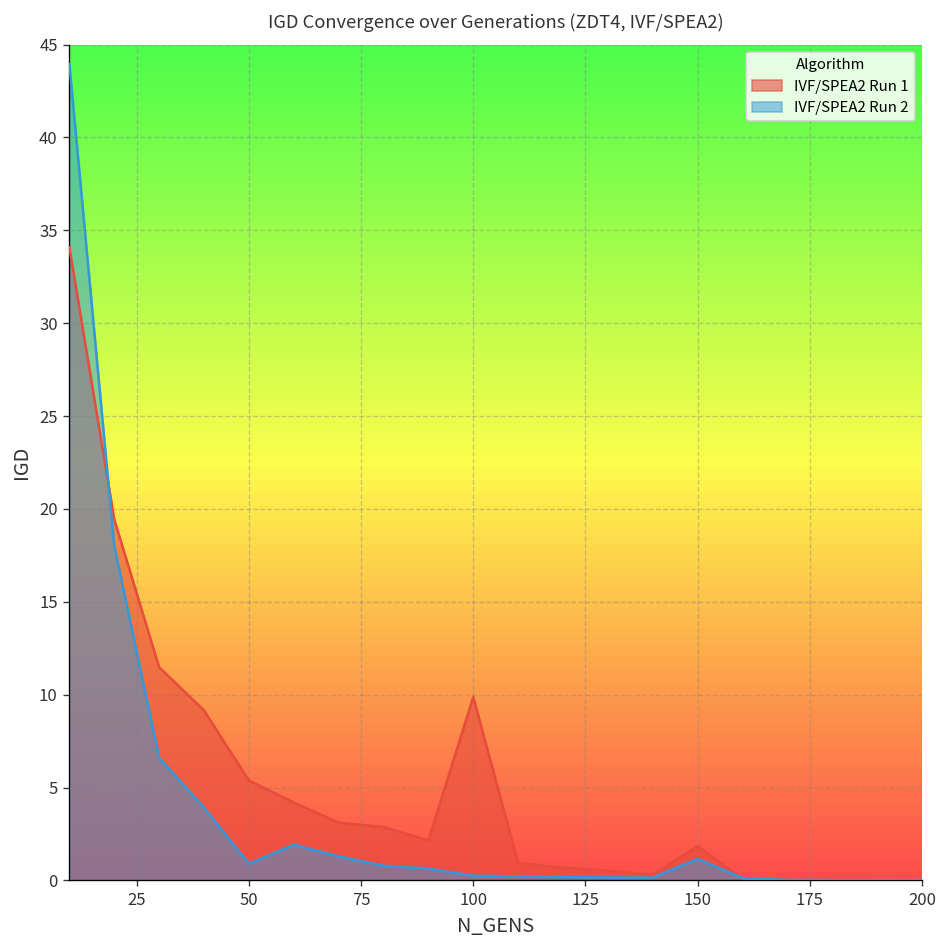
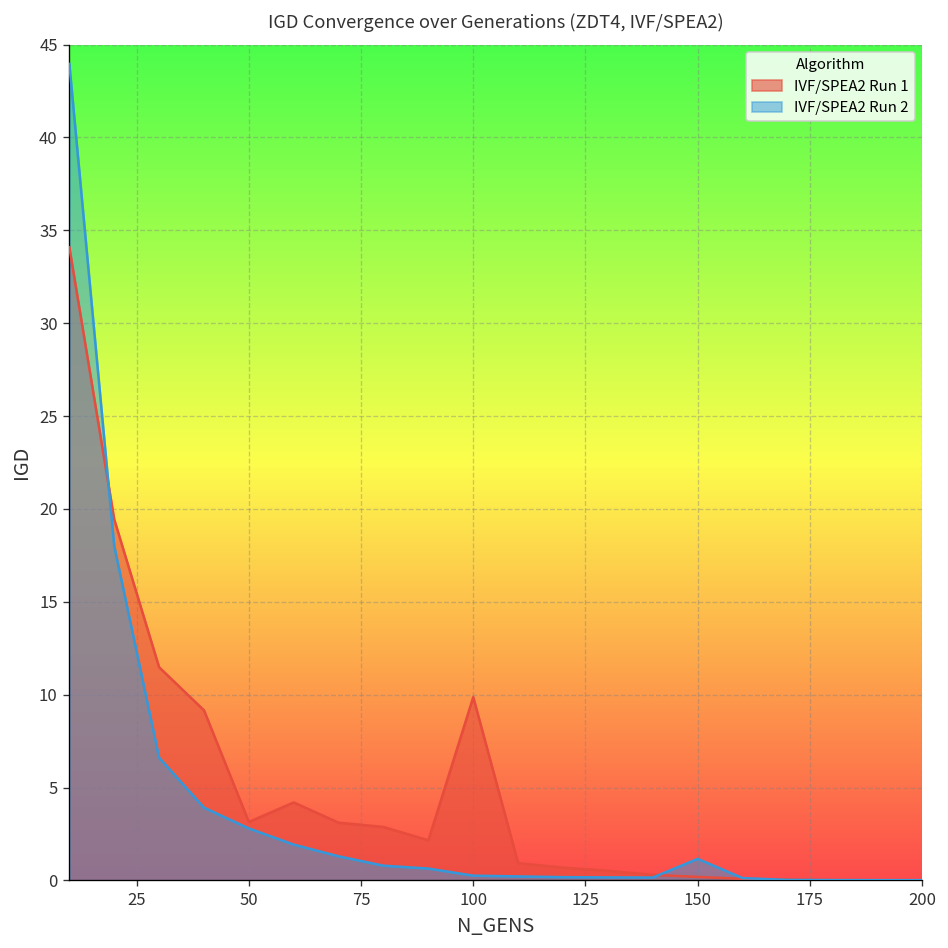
IVF/SPEA2 Run 1, 50: 5.4 -> 3.2
IVF/SPEA2 Run 2, 50: 0.9 -> 2.8
IVF/SPEA2 Run 1, 150: 1.9 -> 0.2
